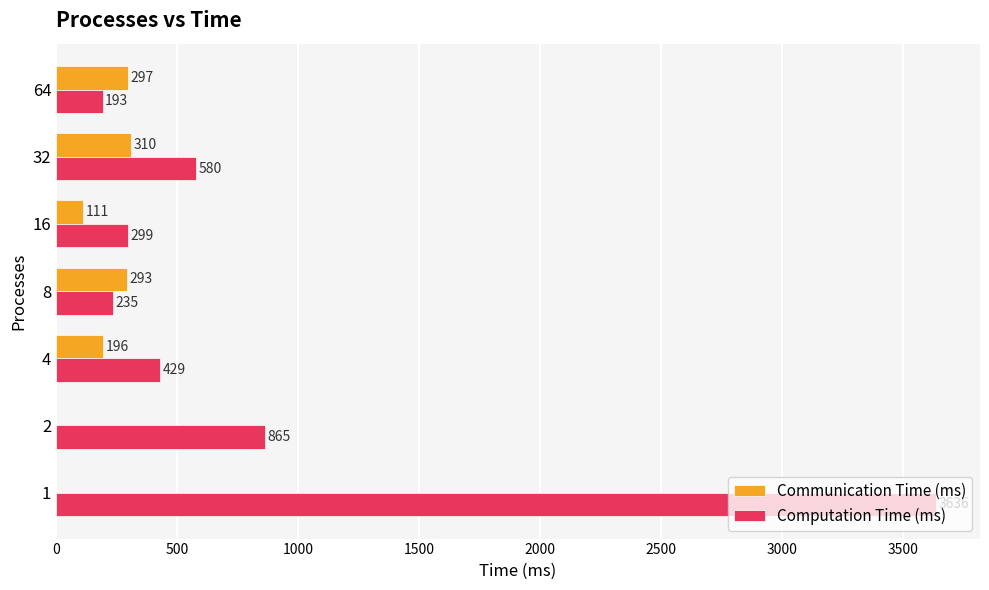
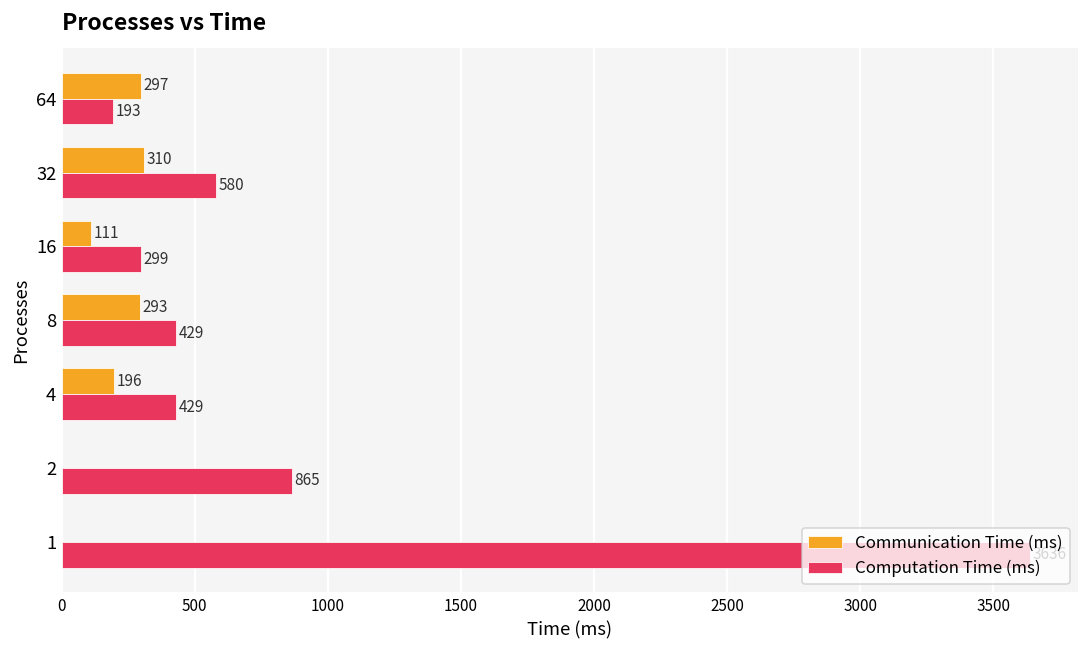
Computation Time (ms), 8: 235 -> 429
